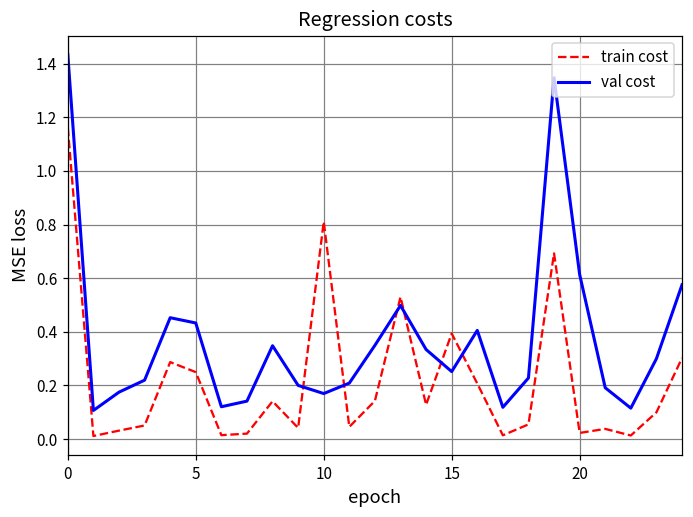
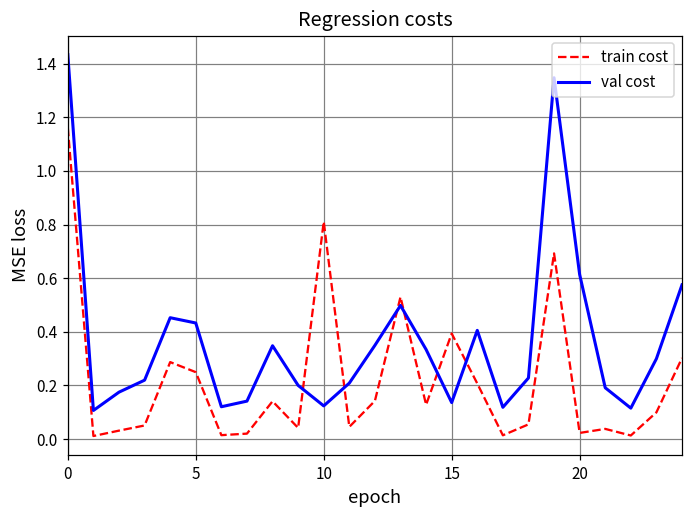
val cost, 10: 0.17 -> 0.12
val cost, 15: 0.25 -> 0.14
